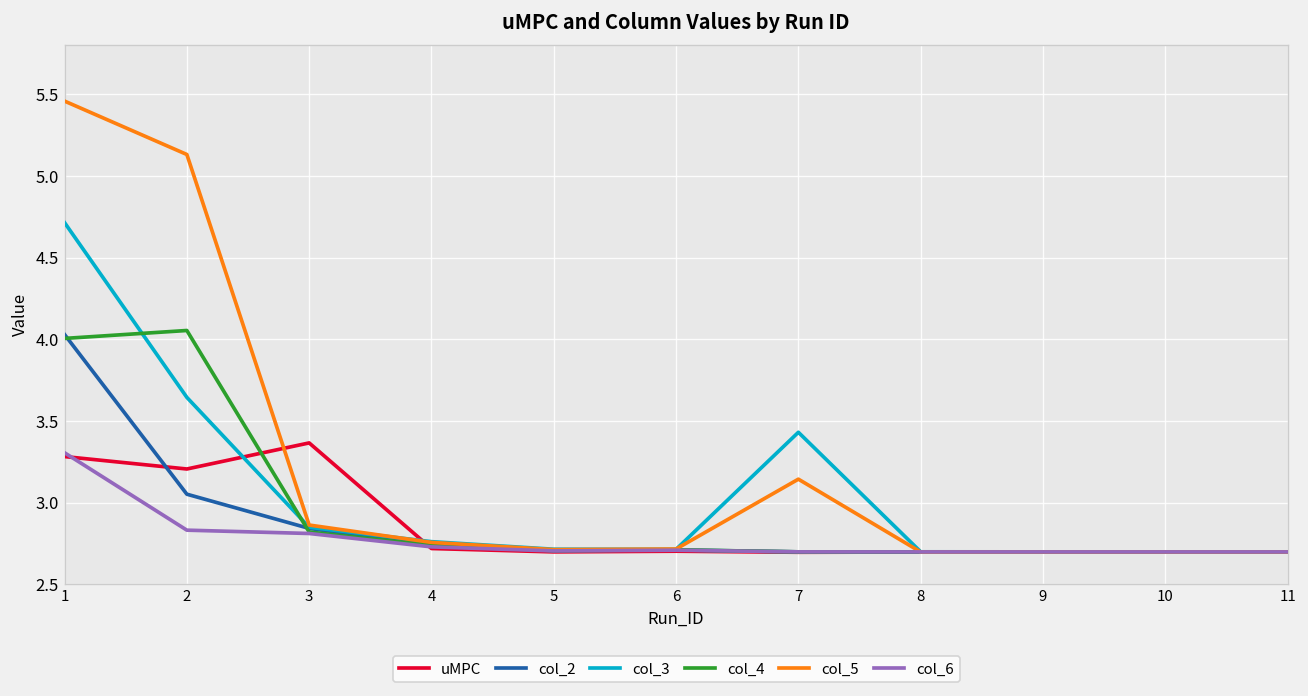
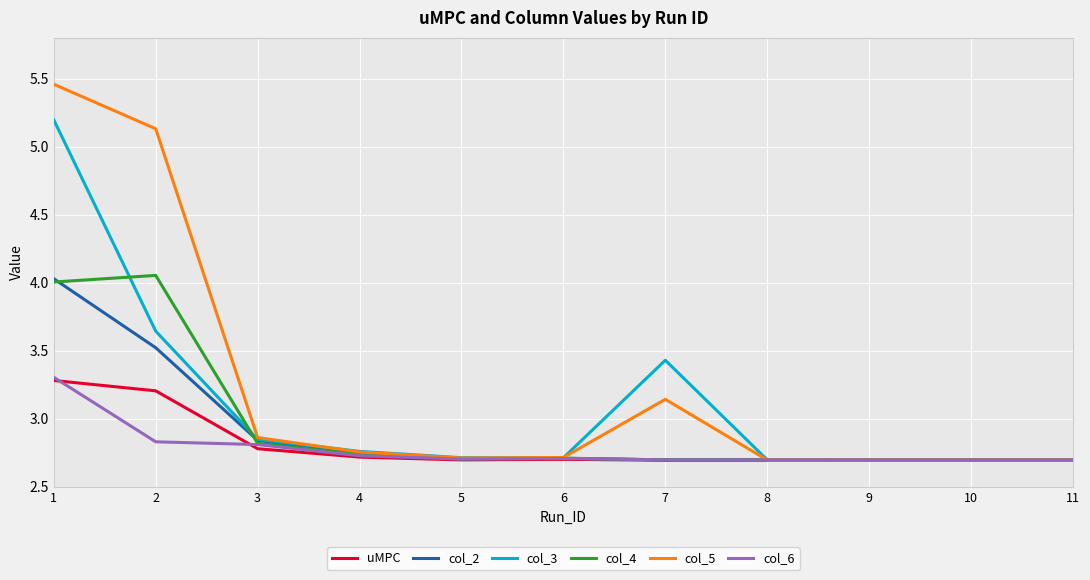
col_3, 1: 4.71 -> 5.20
col_2, 2: 3.05 -> 3.52
uMPC, 3: 3.37 -> 2.78
